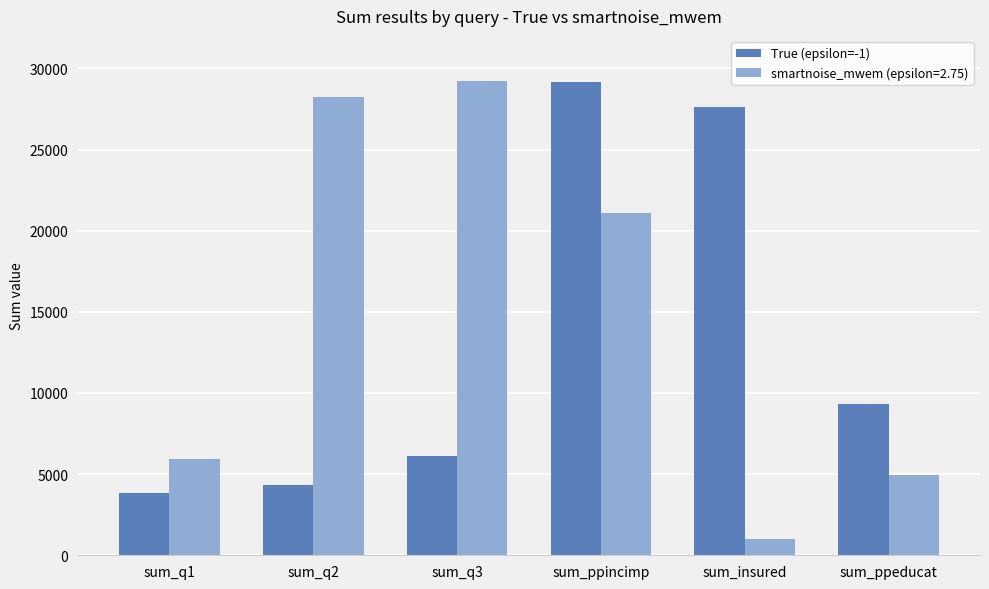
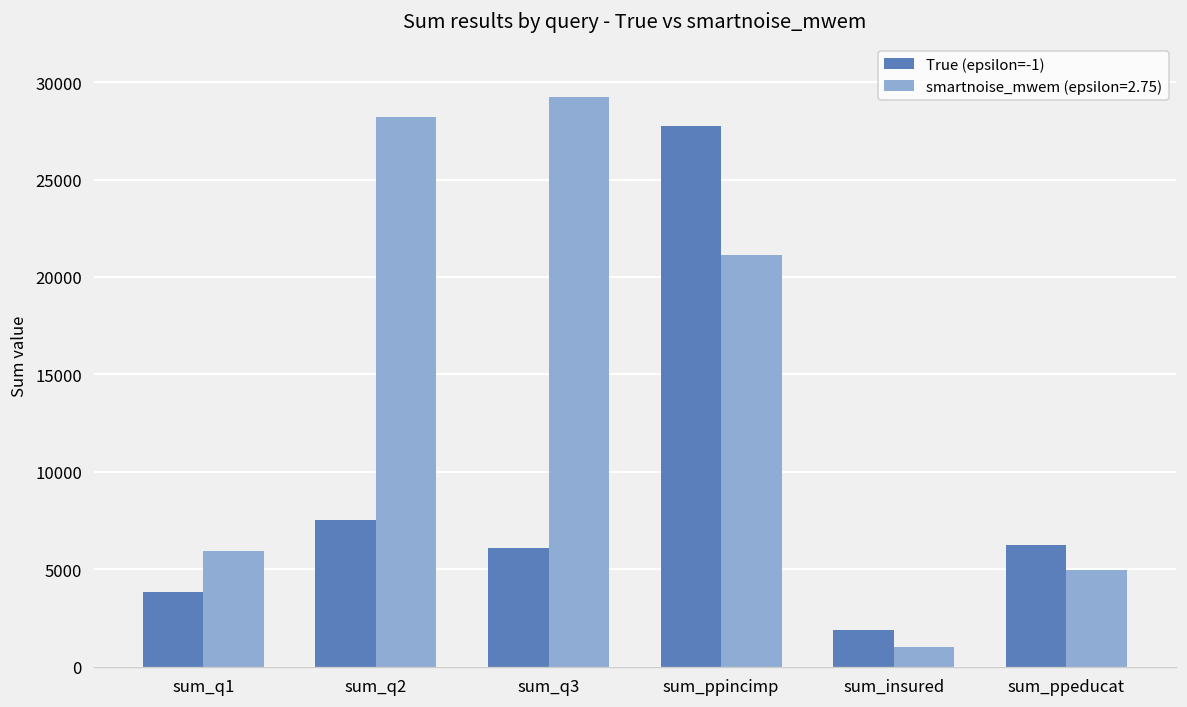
True (epsilon=-1), sum_q2: 4300 -> 7500
True (epsilon=-1), sum_ppincimp: 29100 -> 27800
True (epsilon=-1), sum_insured: 27600 -> 1900
True (epsilon=-1), sum_ppeducat: 9300 -> 6200
